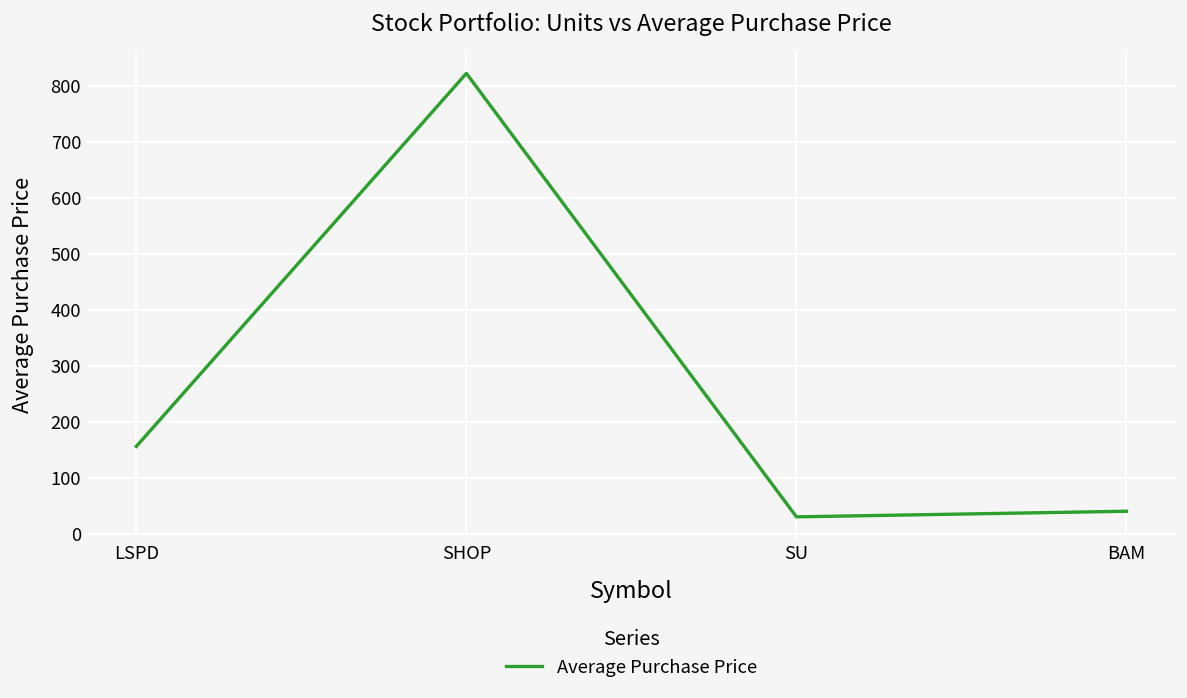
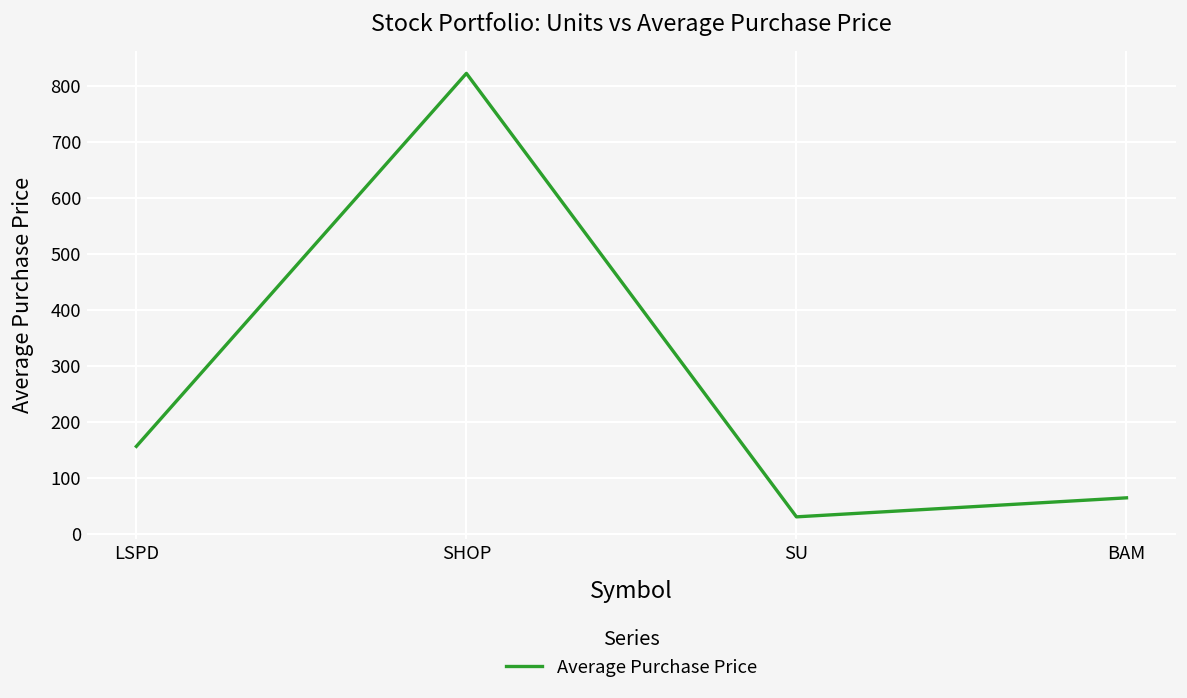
BAM: 40 -> 60
